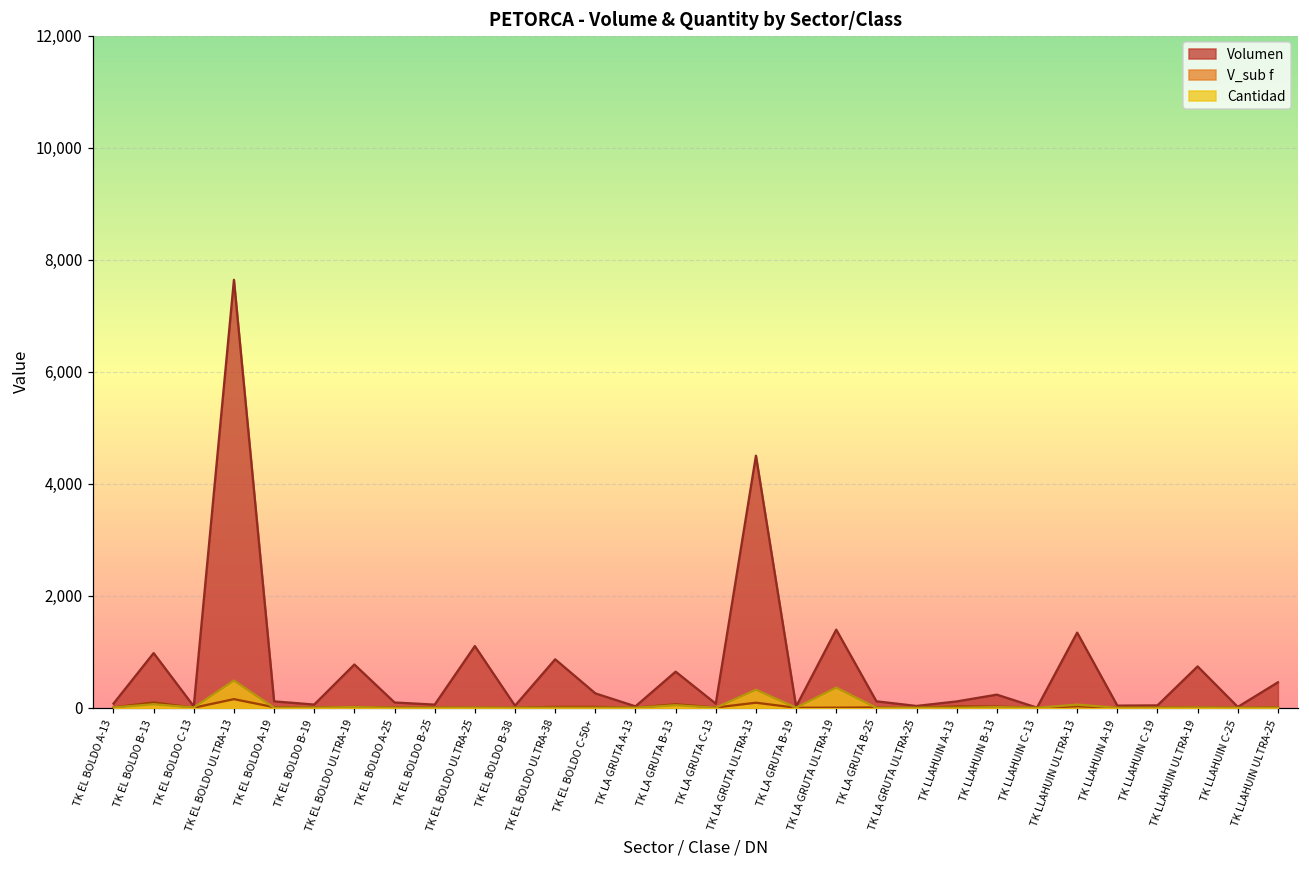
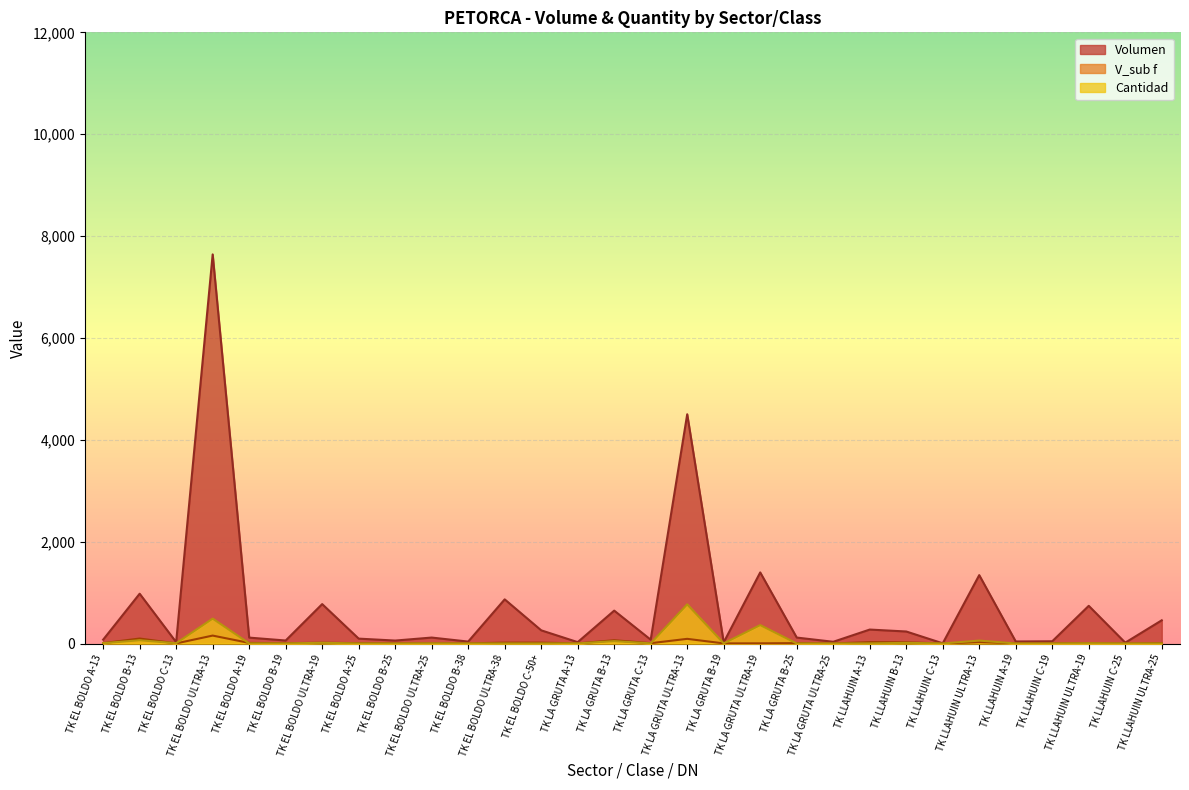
Volumen, TK EL BOLDO ULTRA-25: 1,100 -> 100
Cantidad, TK LA GRUTA ULTRA-13: 300 -> 800
Volumen, TK LLAHUIN A-13: 100 -> 300
